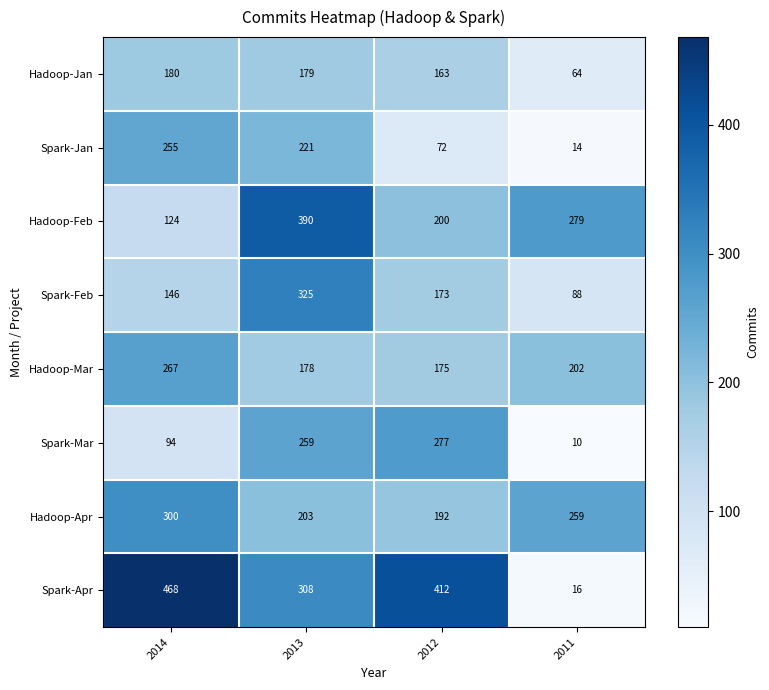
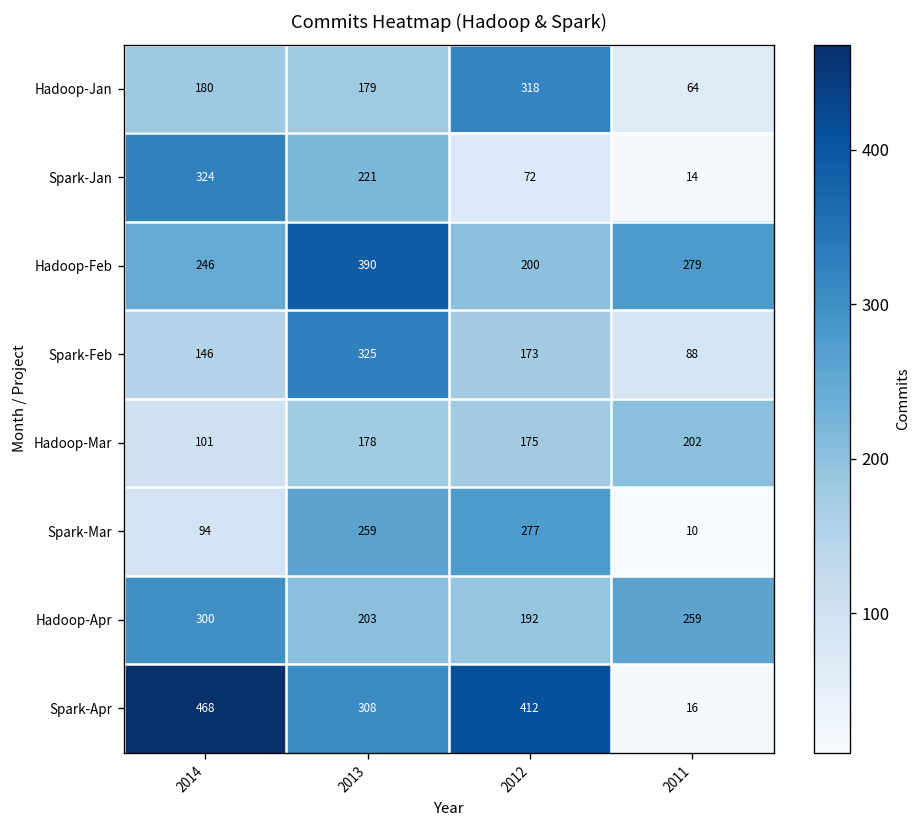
Hadoop-Jan, 2012: 163 -> 318
Spark-Jan, 2014: 255 -> 324
Hadoop-Feb, 2014: 124 -> 246
Hadoop-Mar, 2014: 267 -> 101
